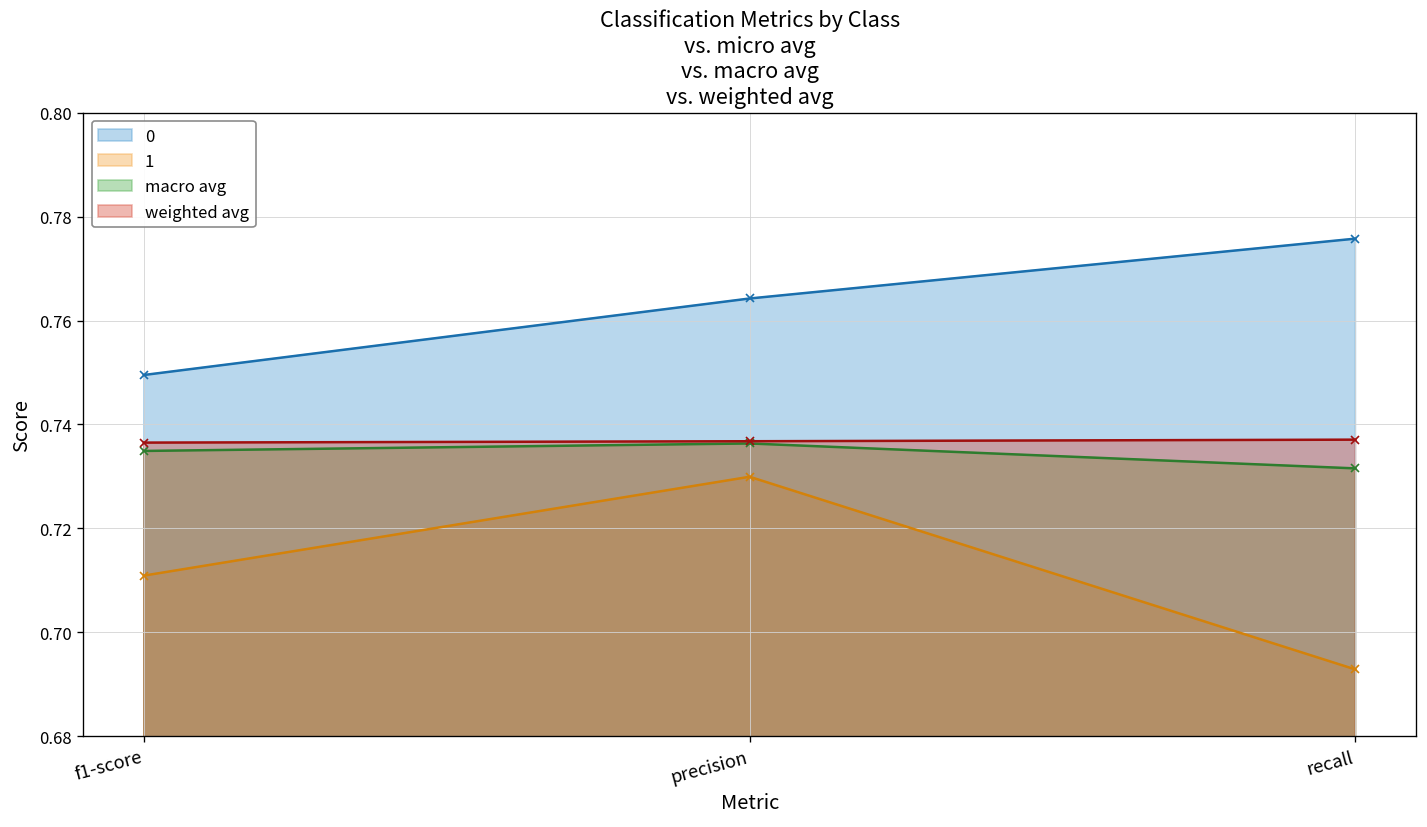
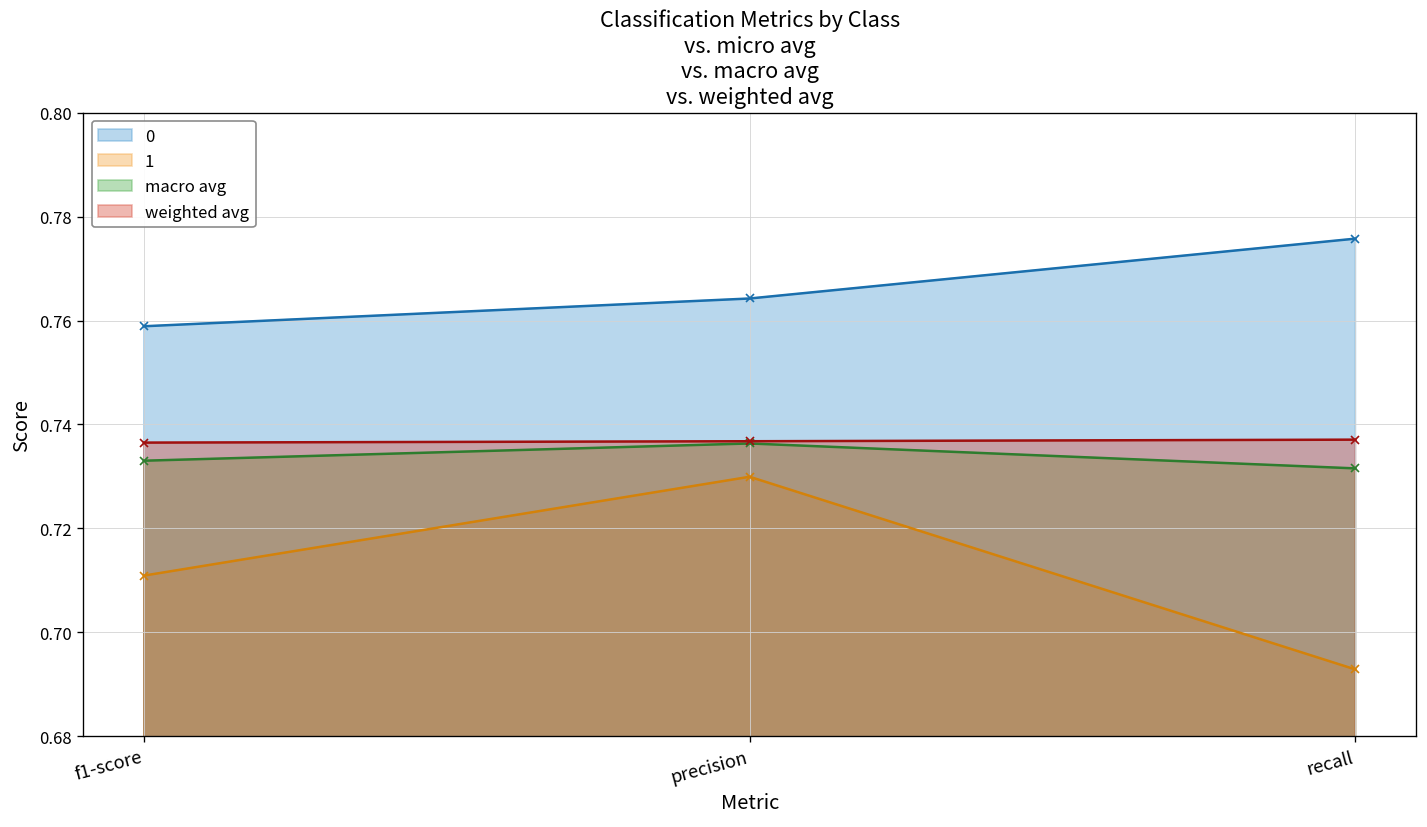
0, f1-score: 0.750 -> 0.759
macro avg, f1-score: 0.735 -> 0.733
